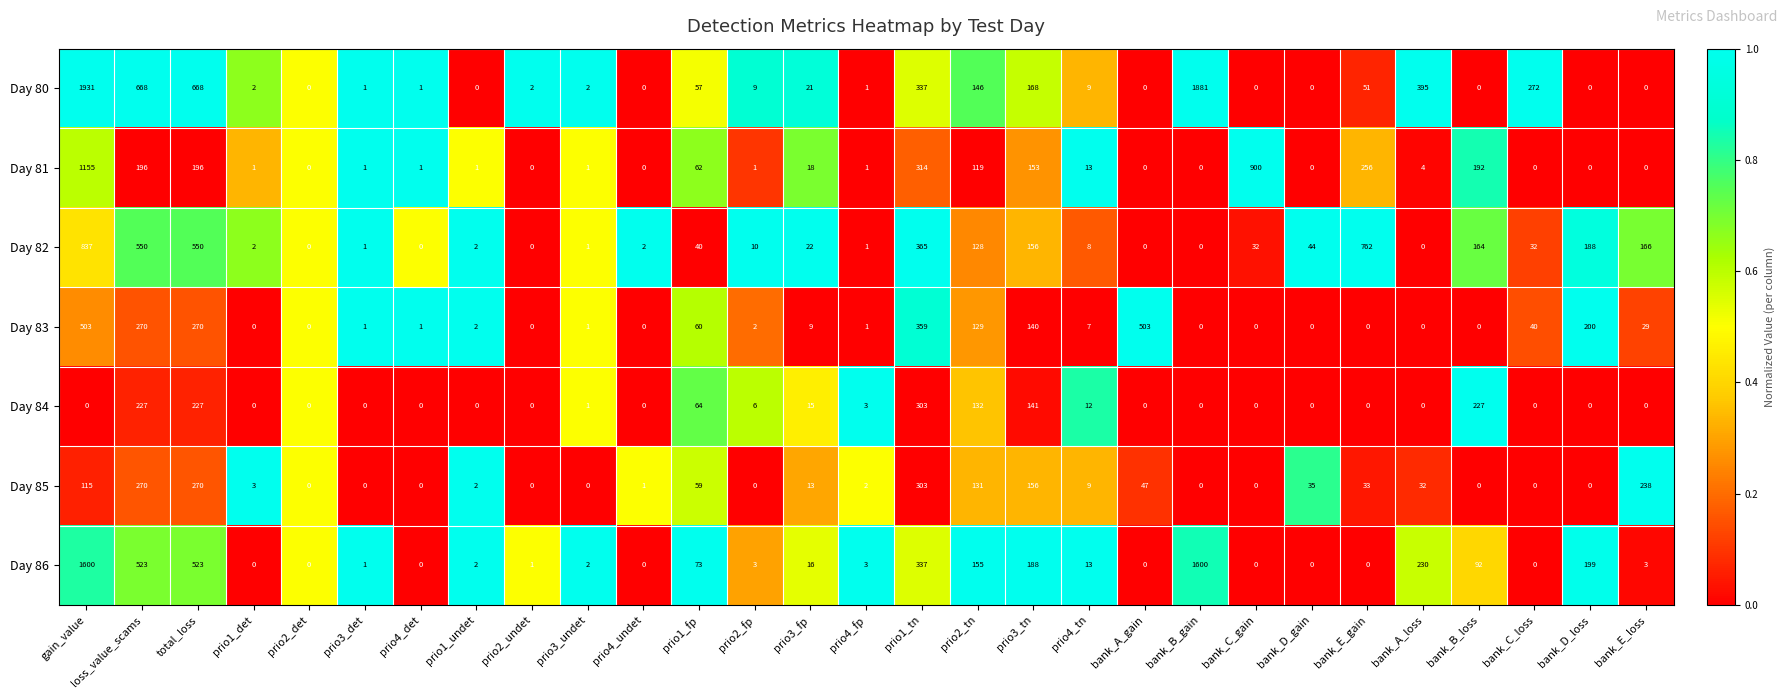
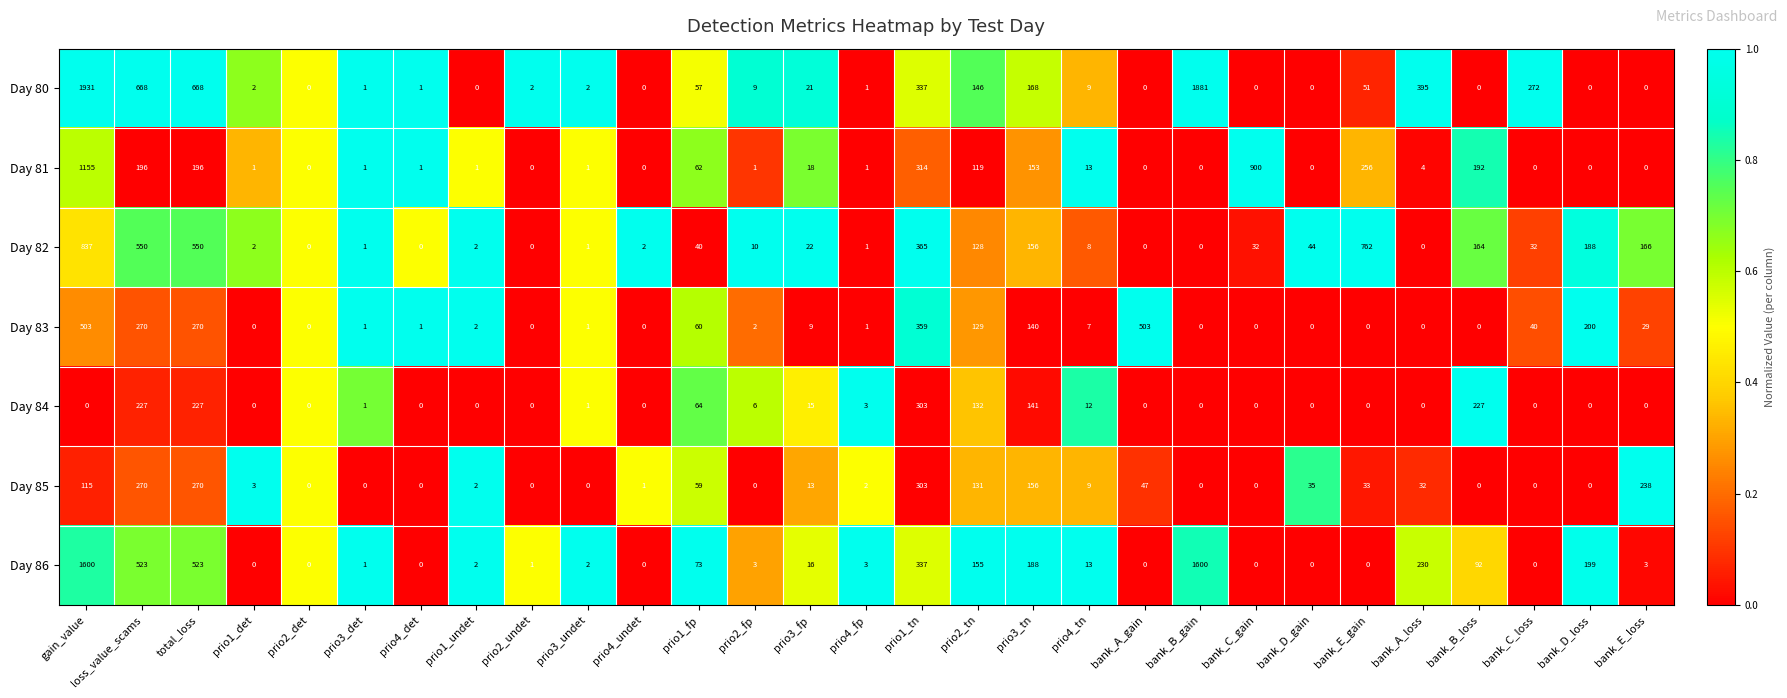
Day 84, prio3_det: 0 -> 1
